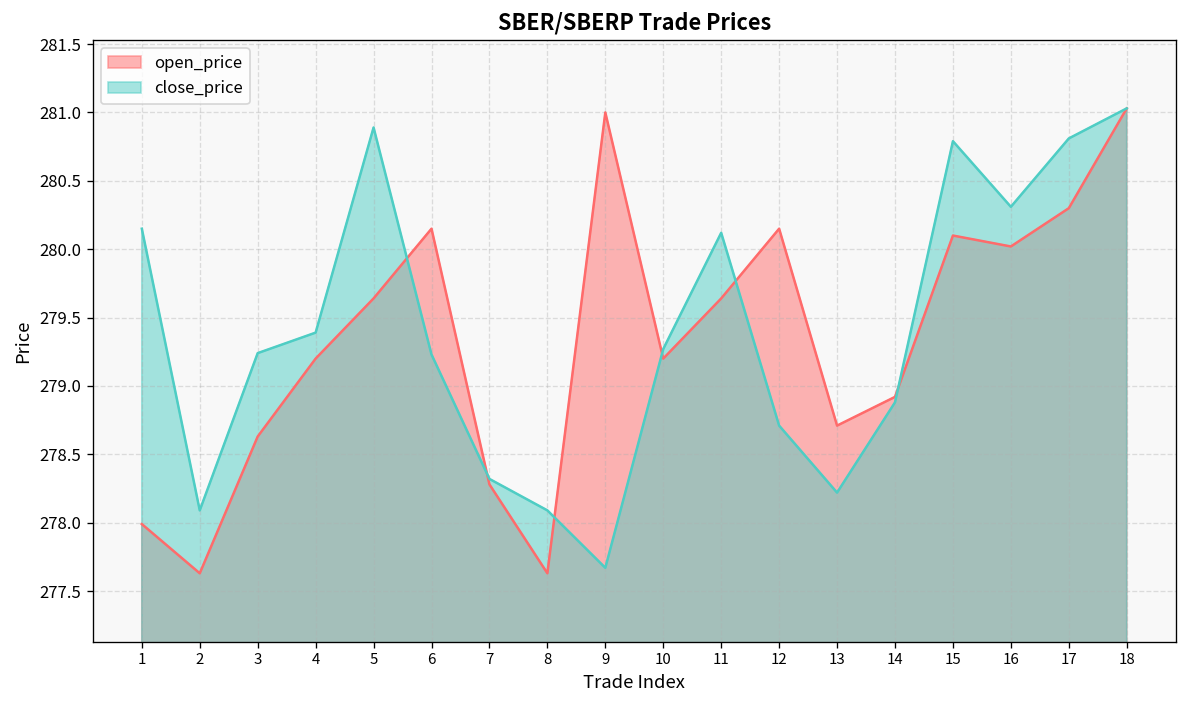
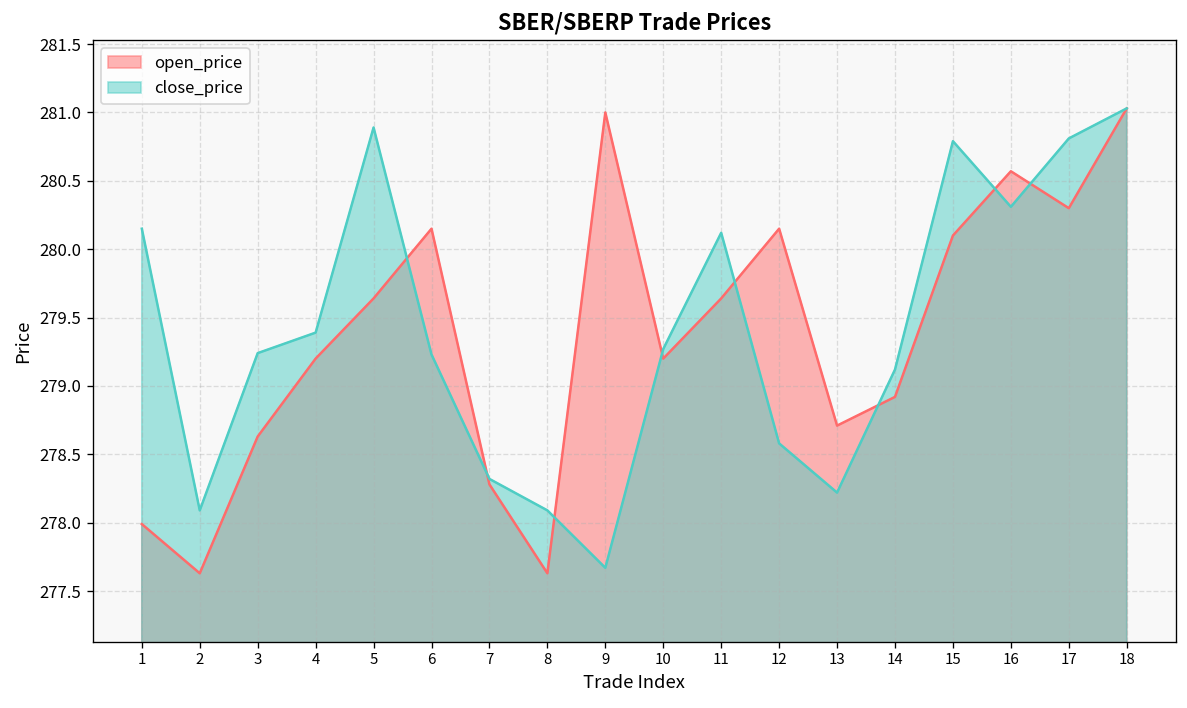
close_price, 12: 278.71 -> 278.58
close_price, 14: 278.88 -> 279.12
open_price, 16: 280.02 -> 280.57
